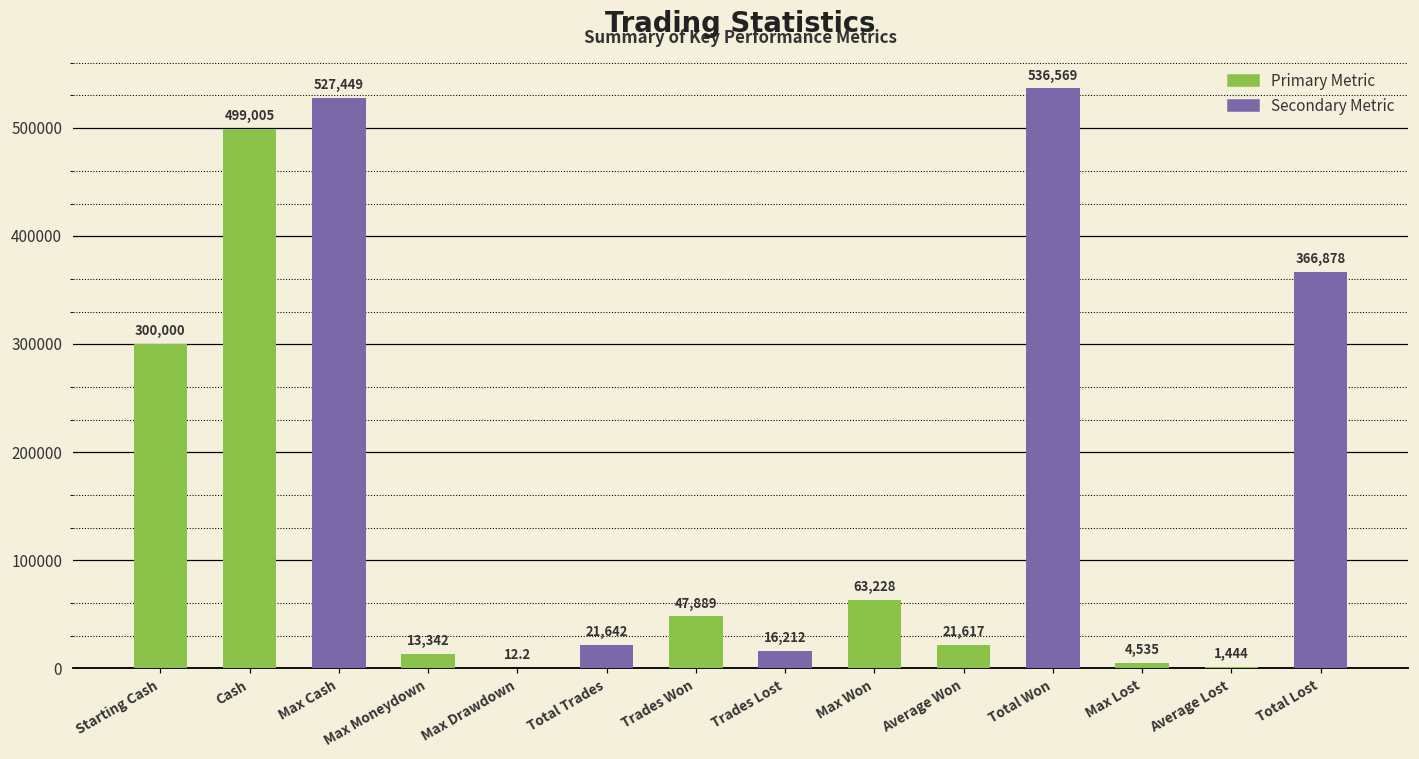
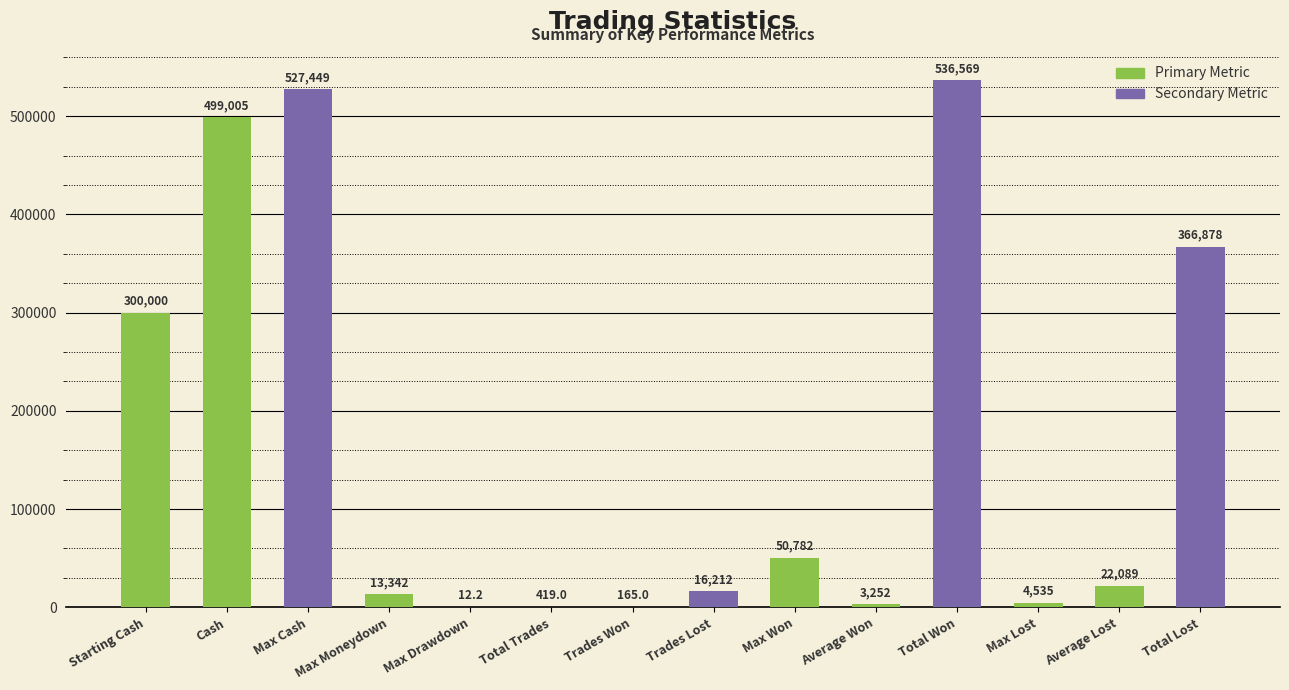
Total Trades: 21,642 -> 419.0
Trades Won: 47,889 -> 165.0
Max Won: 63,228 -> 50,782
Average Won: 21,617 -> 3,252
Average Lost: 1,444 -> 22,089
